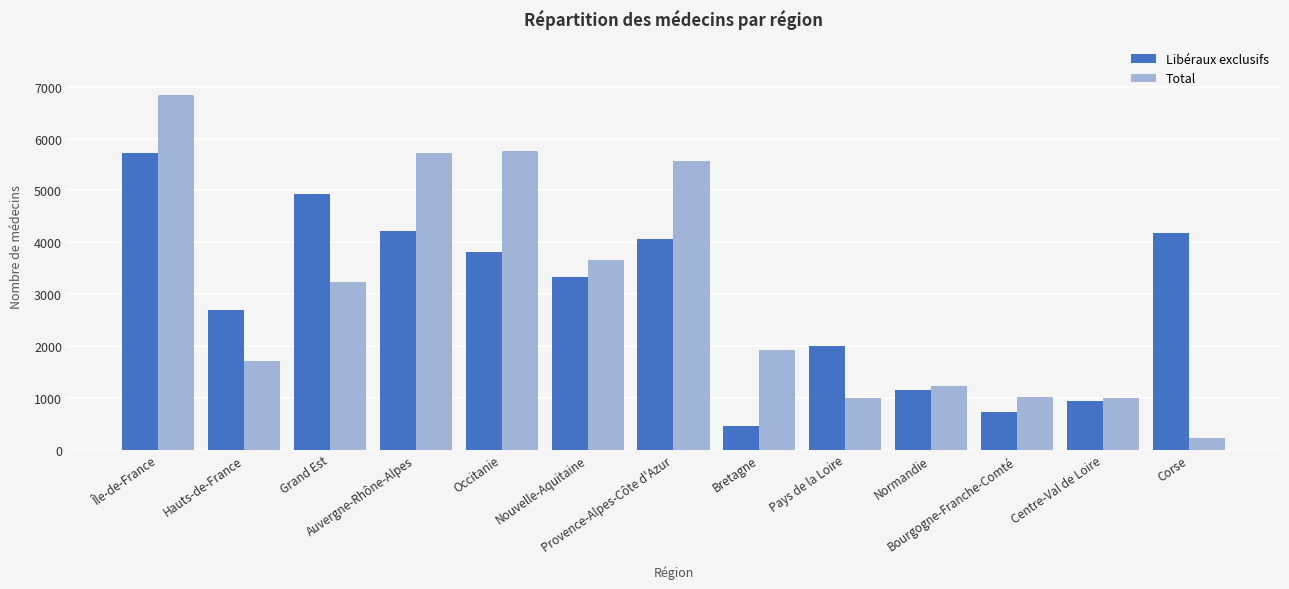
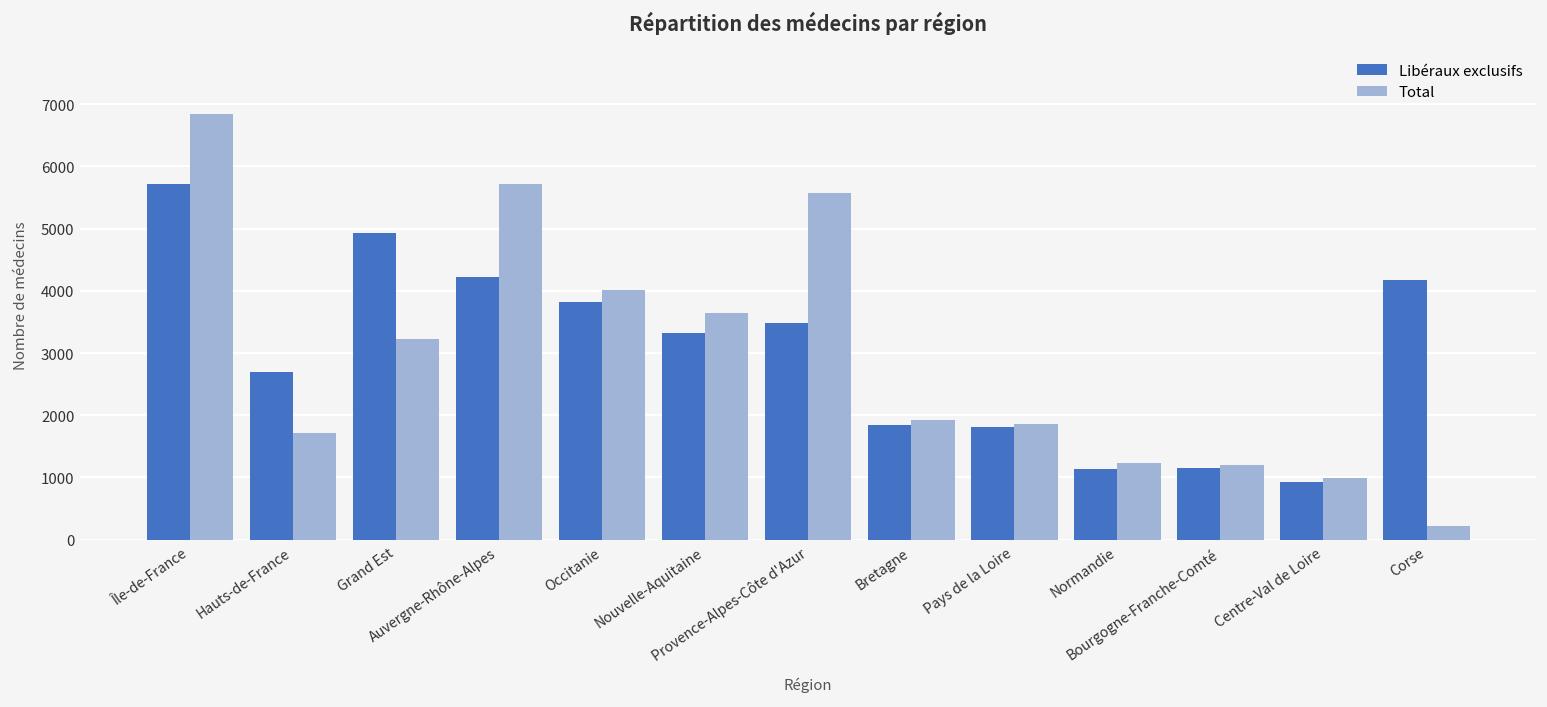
Total, Occitanie: 5800 -> 4000
Libéraux exclusifs, Provence-Alpes-Côte d'Azur: 4100 -> 3500
Libéraux exclusifs, Bretagne: 500 -> 1800
Libéraux exclusifs, Pays de la Loire: 2000 -> 1800
Total, Pays de la Loire: 1000 -> 1900
Libéraux exclusifs, Bourgogne-Franche-Comté: 700 -> 1100
Total, Bourgogne-Franche-Comté: 1000 -> 1200
